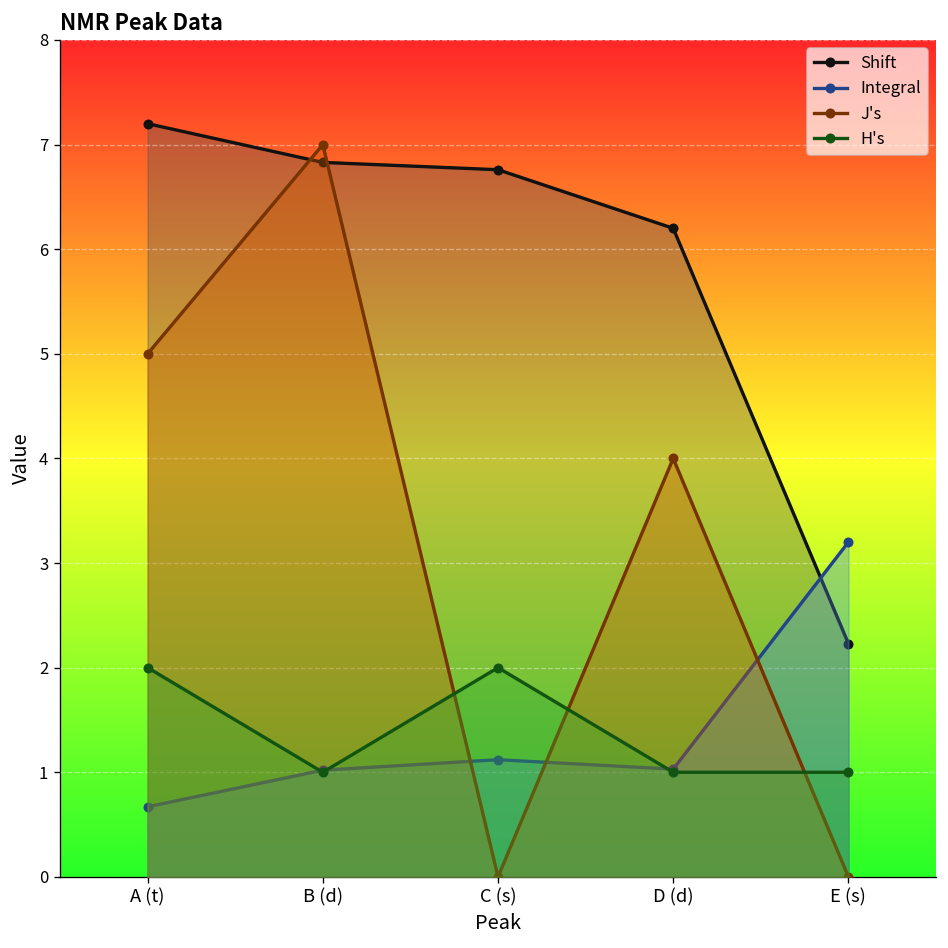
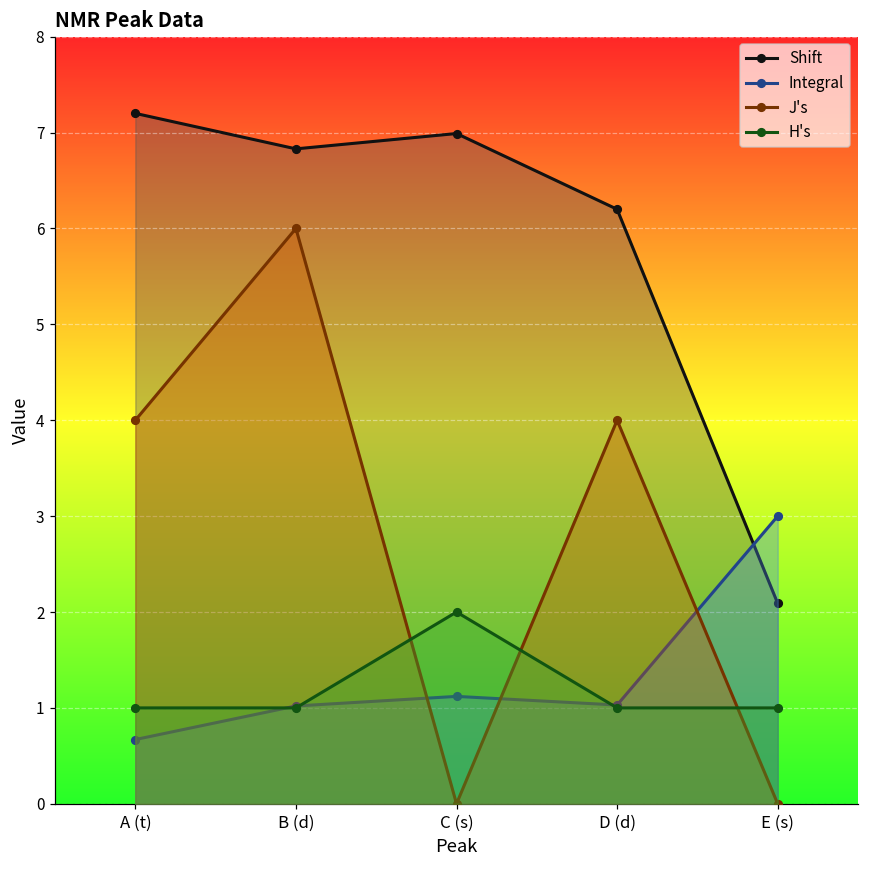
J's, A (t): 5 -> 4
H's, A (t): 2 -> 1
J's, B (d): 7 -> 6
Shift, C (s): 6.8 -> 7.0
Shift, E (s): 2.2 -> 2.1
Integral, E (s): 3.2 -> 3.0
